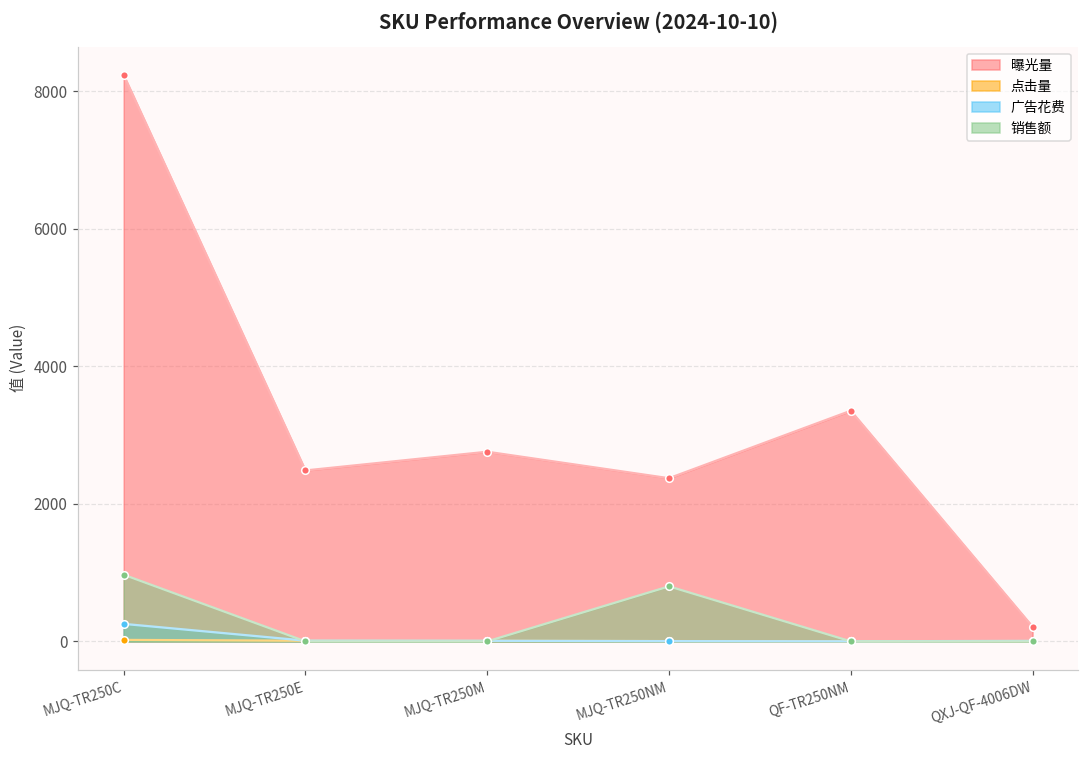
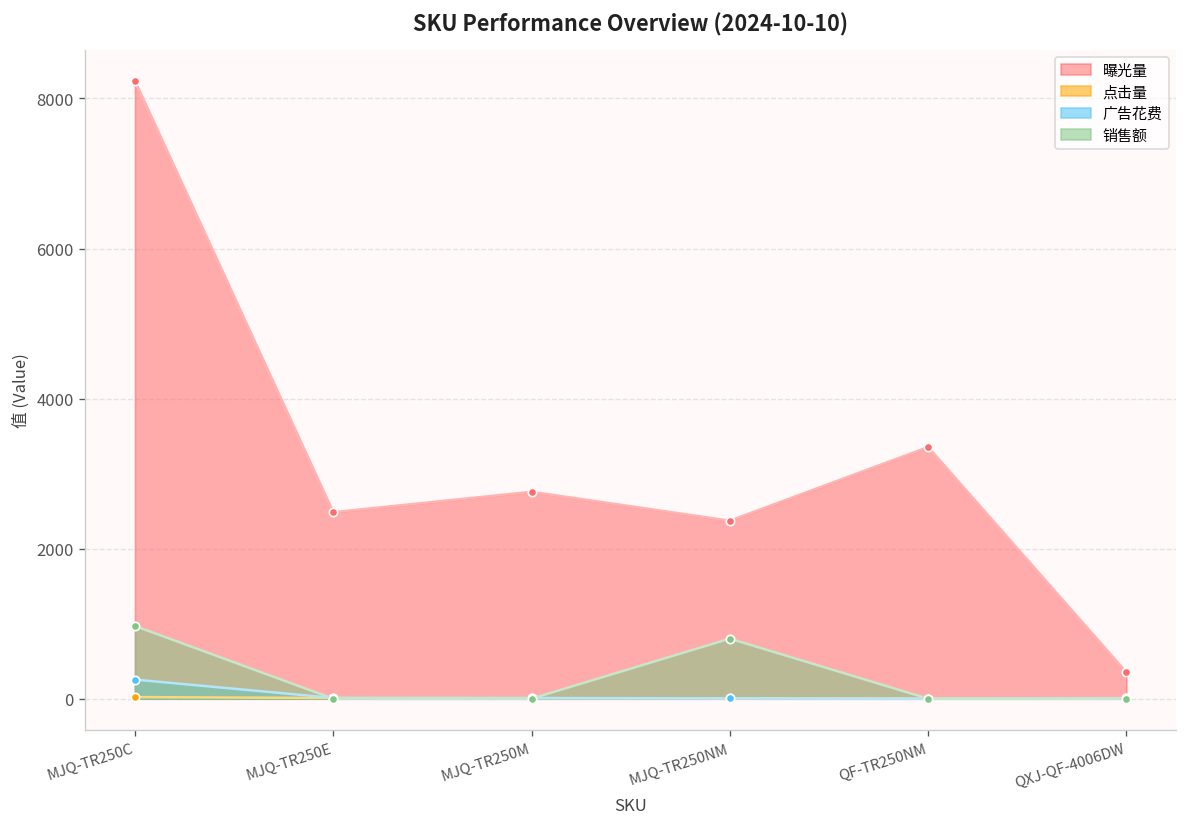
曝光量, QXJ-QF-4006DW: 200 -> 400
